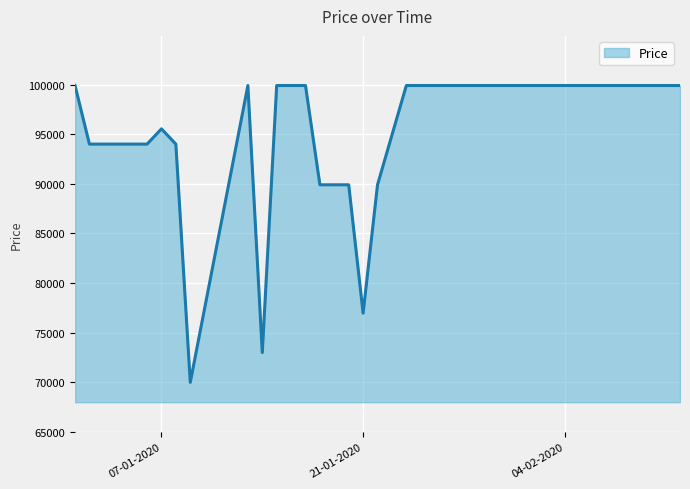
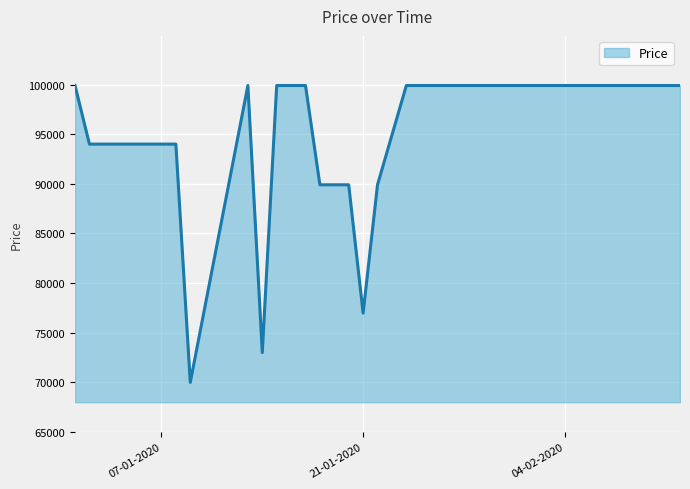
07-01-2020: 96000 -> 94000
